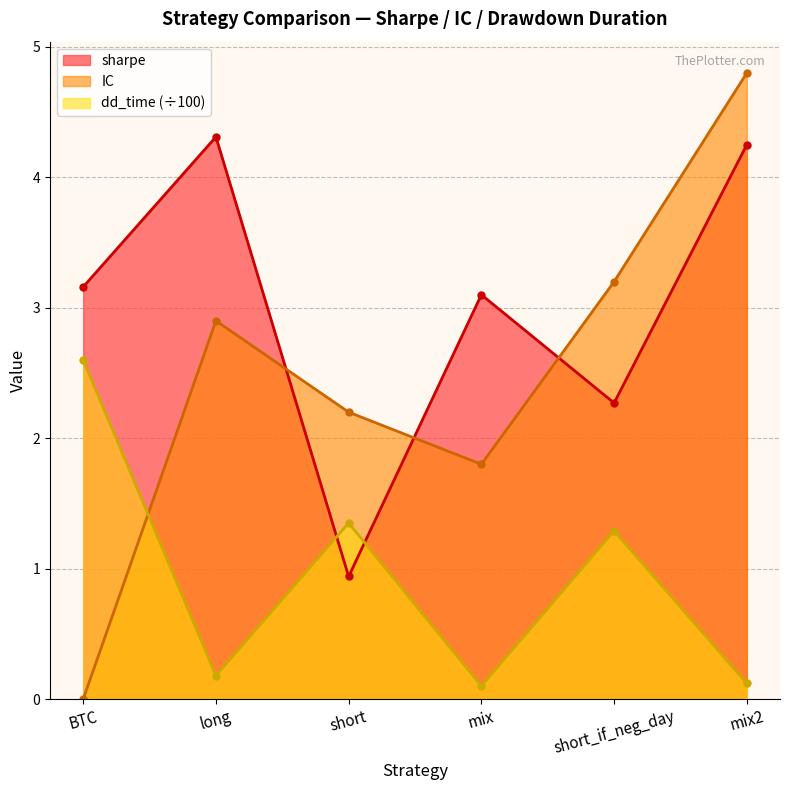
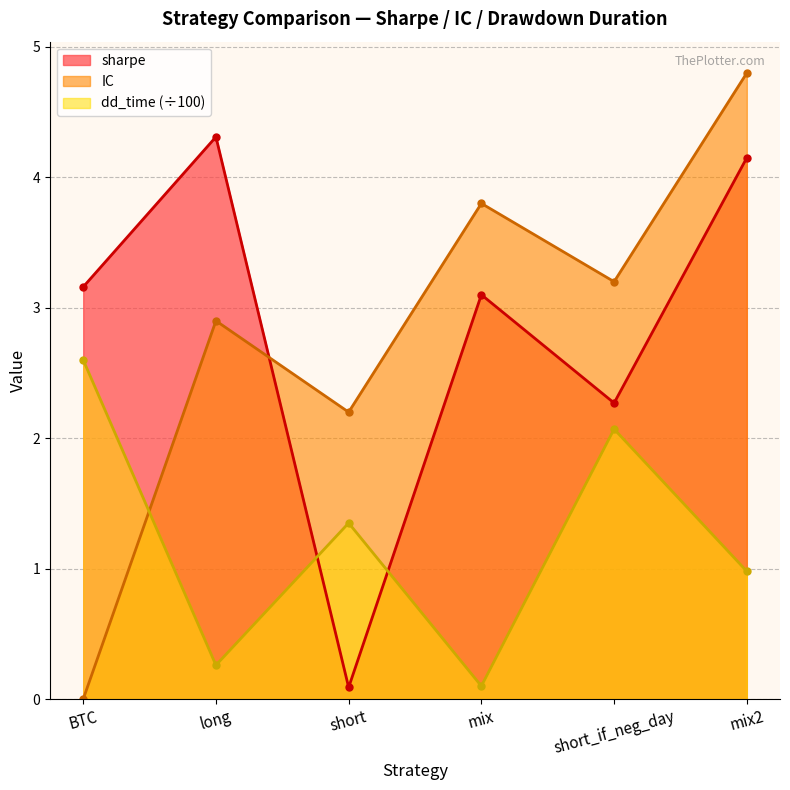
dd_time (÷100), long: 0.18 -> 0.26
sharpe, short: 0.94 -> 0.09
IC, mix: 1.8 -> 3.8
dd_time (÷100), short_if_neg_day: 1.29 -> 2.07
sharpe, mix2: 4.25 -> 4.15
dd_time (÷100), mix2: 0.12 -> 0.98
